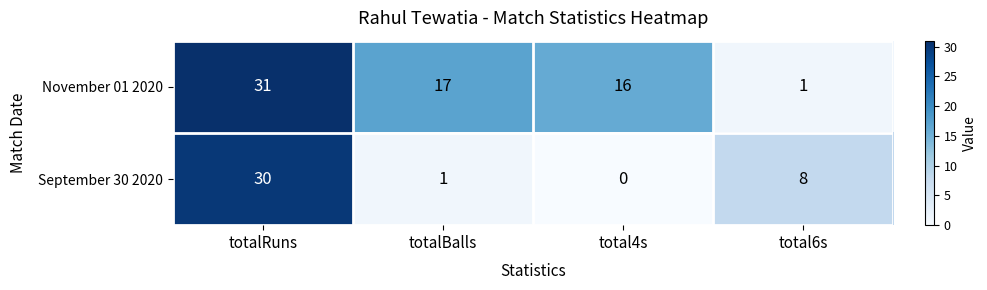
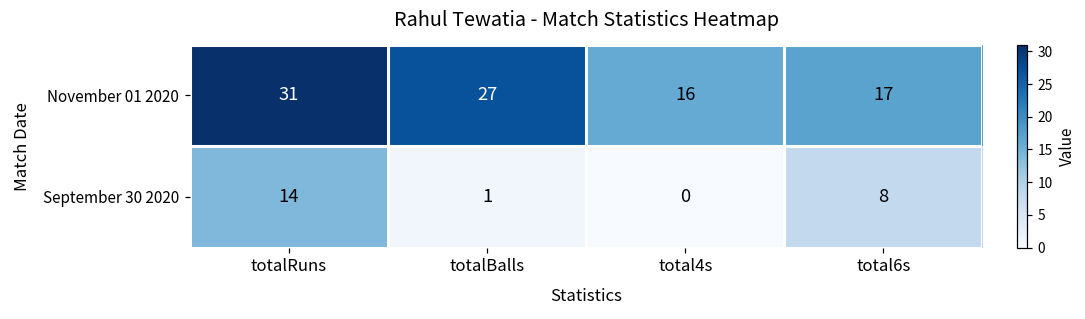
November 01 2020, totalBalls: 17 -> 27
November 01 2020, total6s: 1 -> 17
September 30 2020, totalRuns: 30 -> 14
